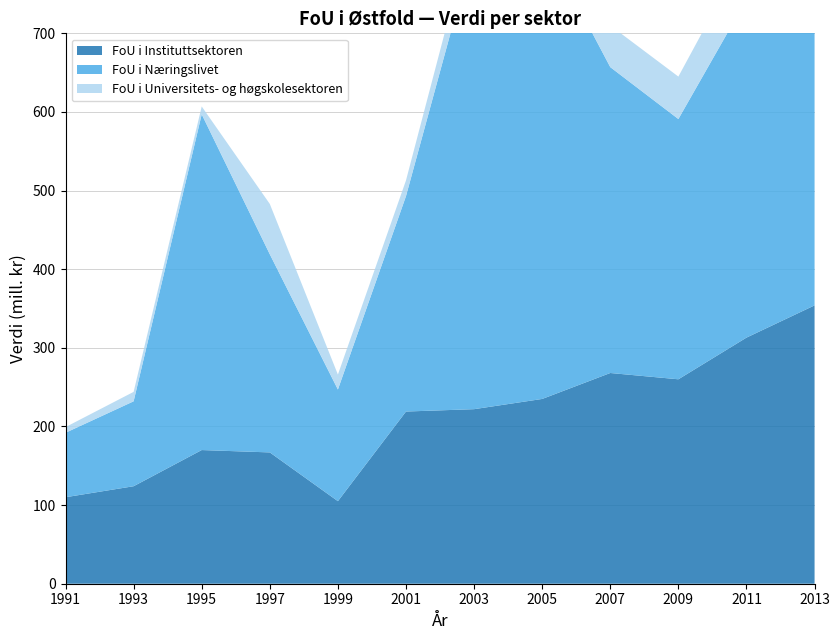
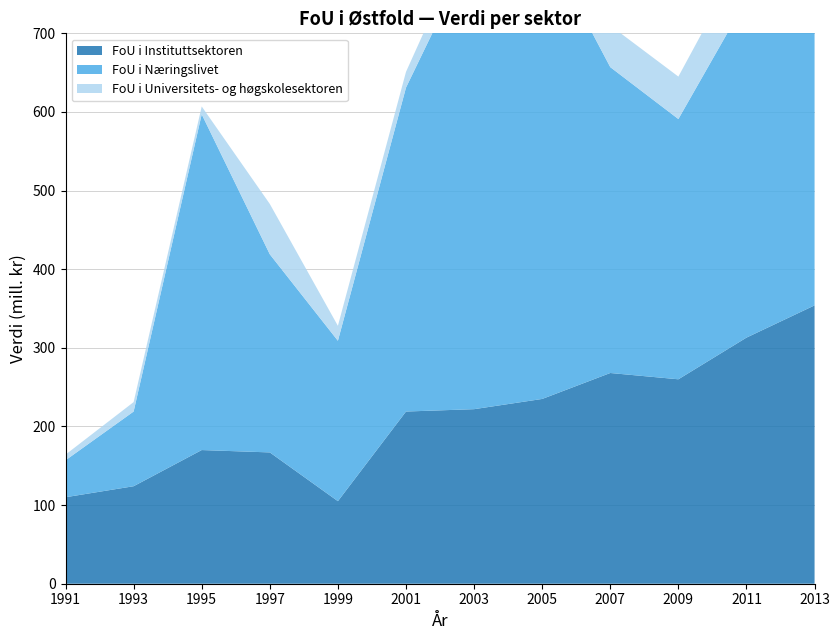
FoU i Næringslivet, 1991: 80 -> 50
FoU i Næringslivet, 1993: 110 -> 100
FoU i Næringslivet, 1999: 140 -> 200
FoU i Næringslivet, 2001: 270 -> 410
